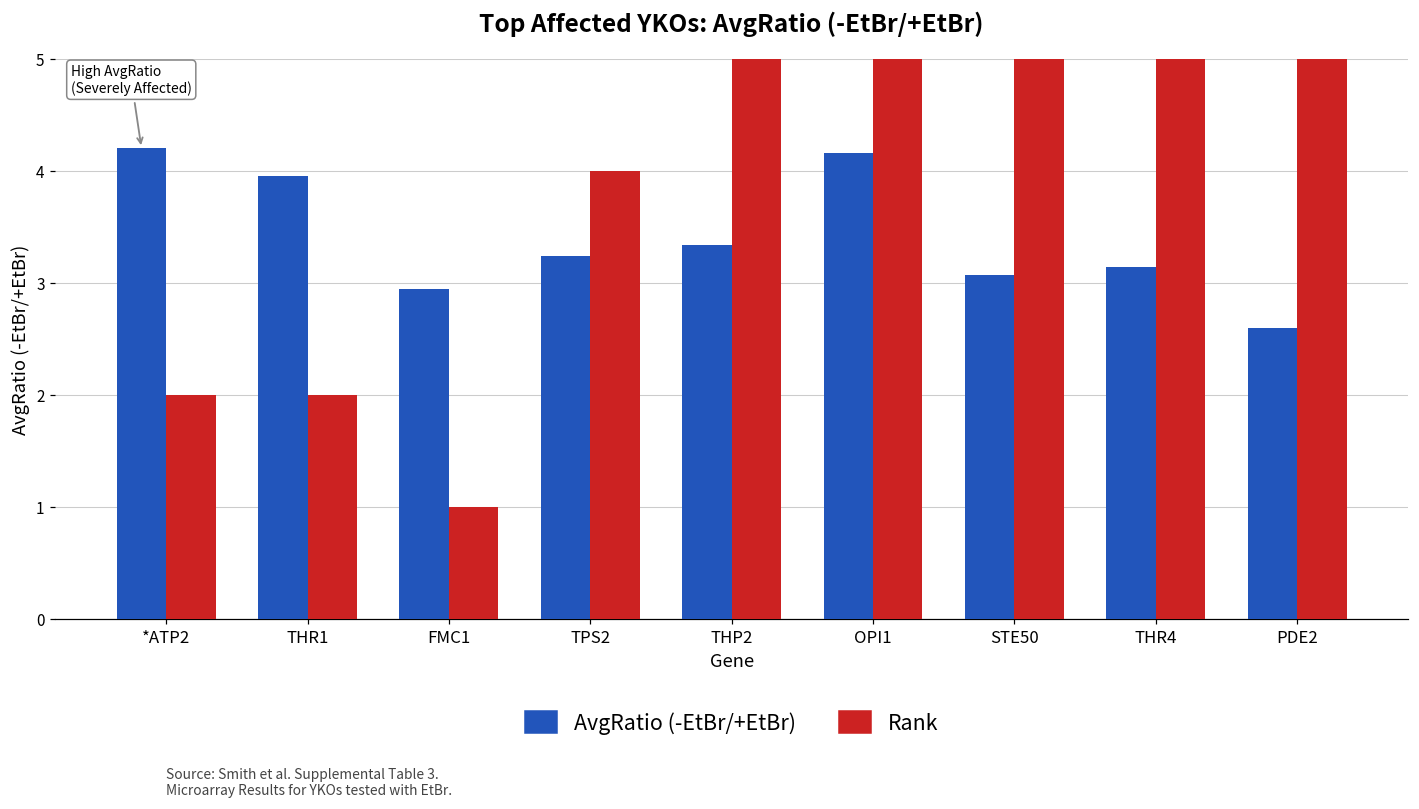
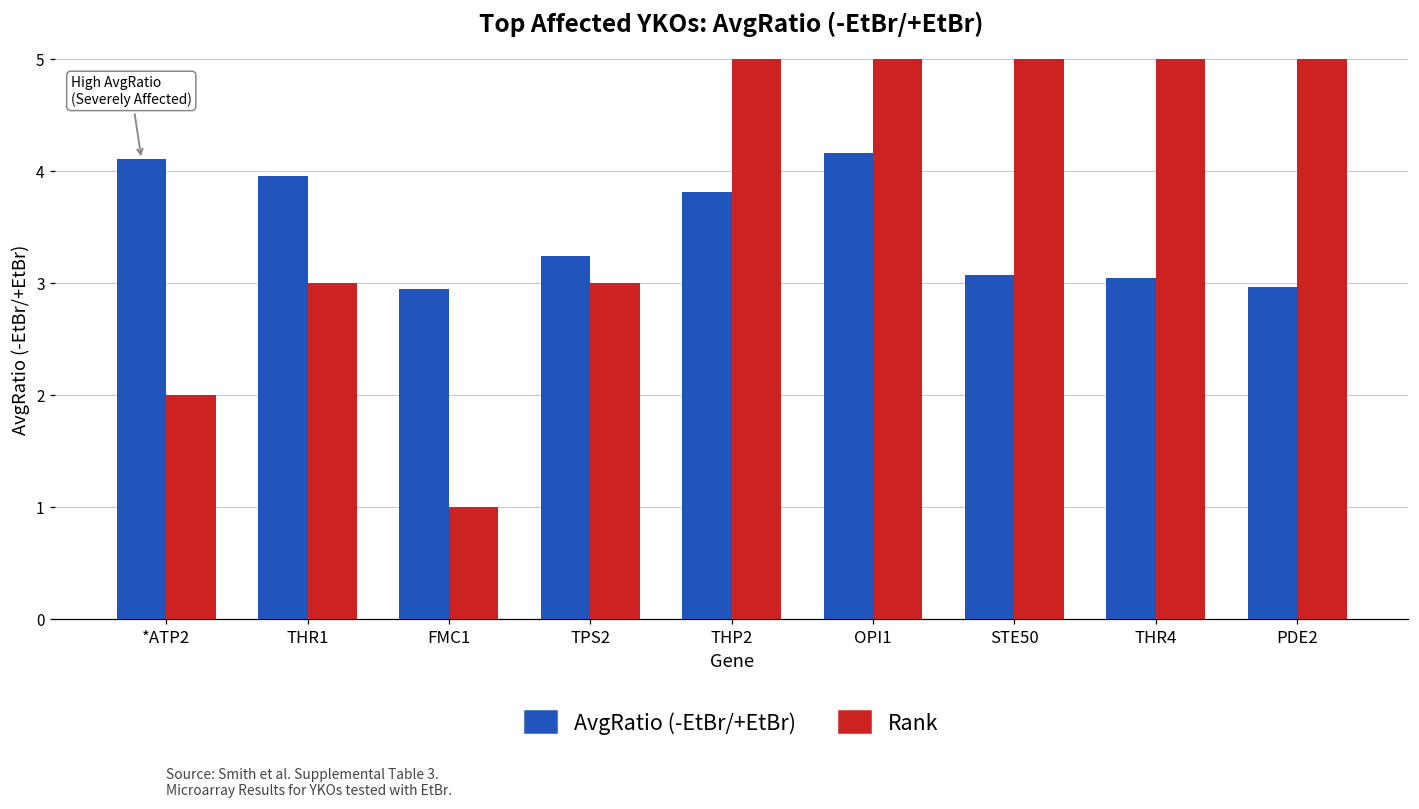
AvgRatio (-EtBr/+EtBr), *ATP2: 4.2 -> 4.1
Rank, THR1: 2 -> 3
Rank, TPS2: 4 -> 3
AvgRatio (-EtBr/+EtBr), THP2: 3.34 -> 3.81
AvgRatio (-EtBr/+EtBr), THR4: 3.14 -> 3.04
AvgRatio (-EtBr/+EtBr), PDE2: 2.60 -> 2.96
